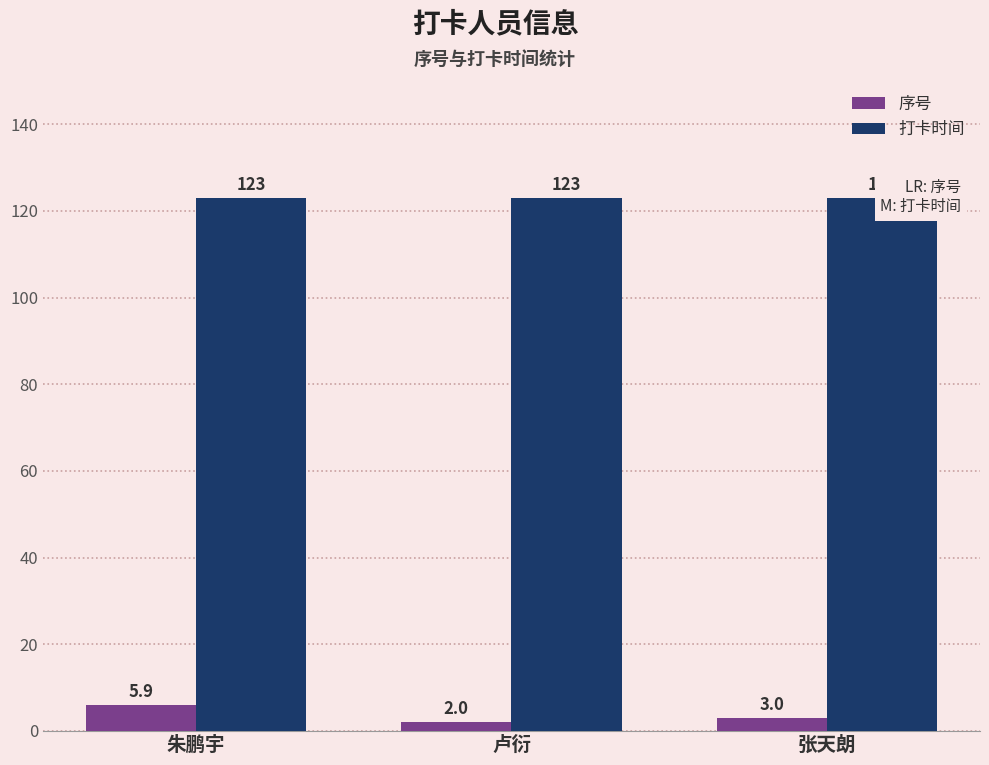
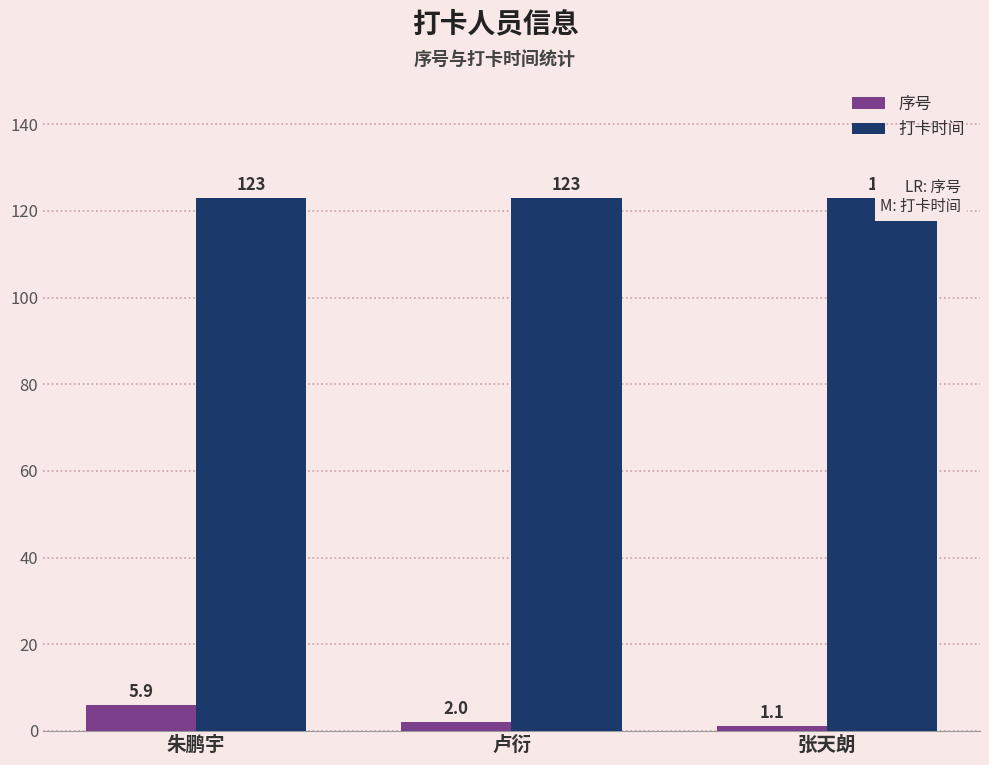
序号, 张天朗: 3.0 -> 1.1
